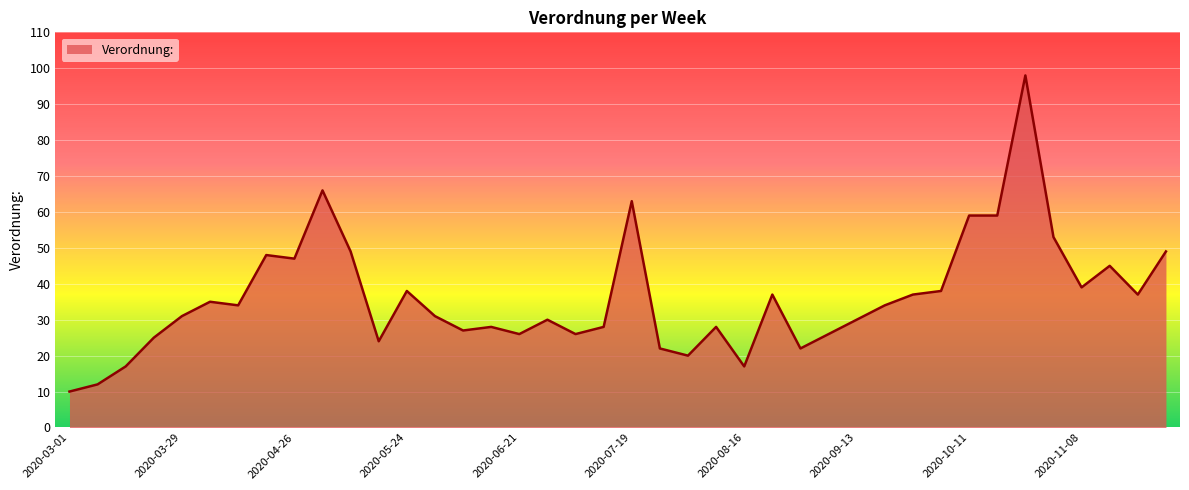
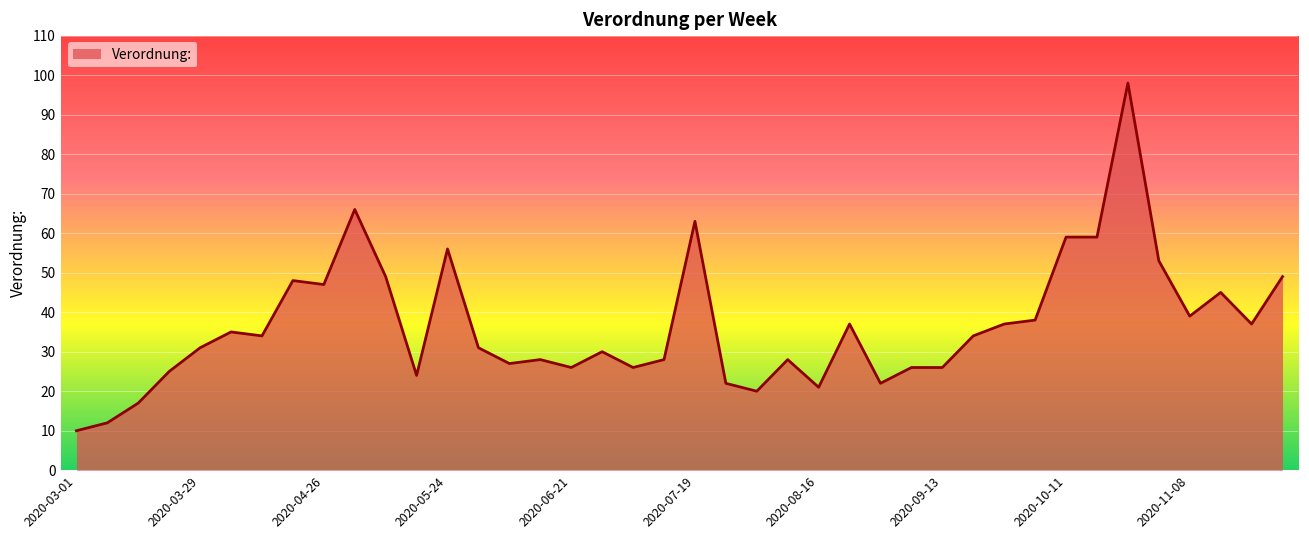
2020-05-24: 38 -> 56
2020-08-16: 17 -> 21
2020-09-13: 30 -> 26
